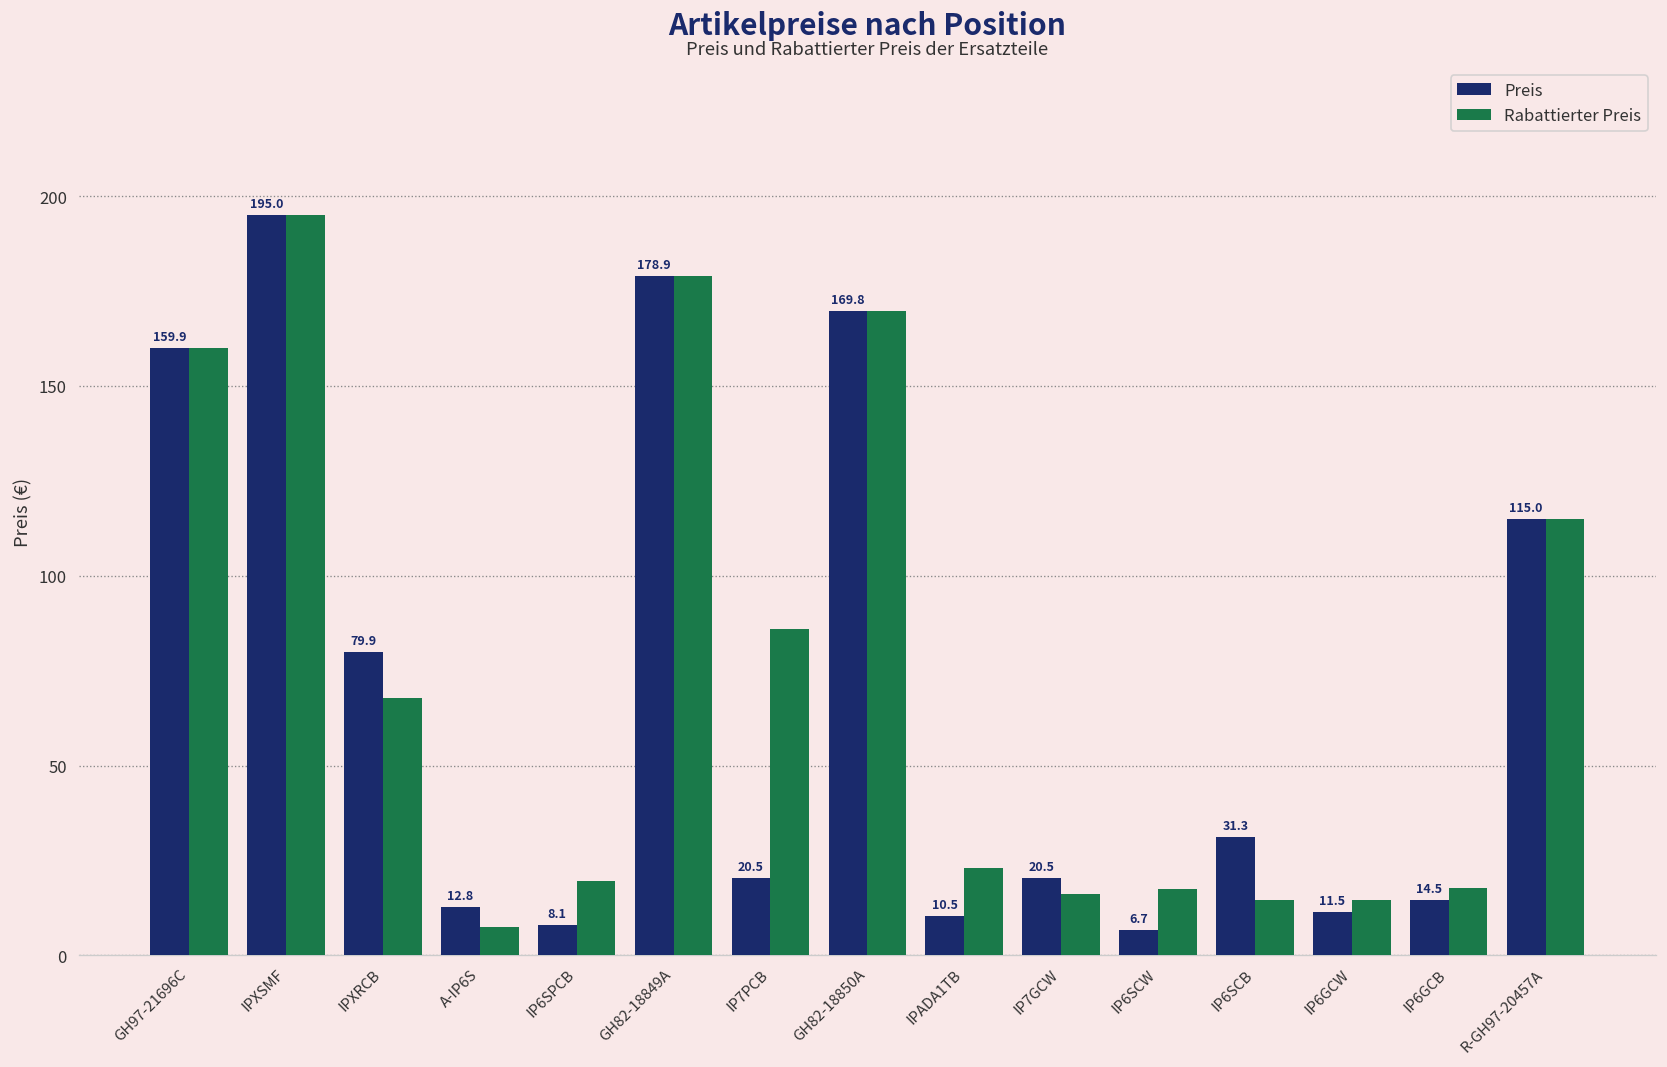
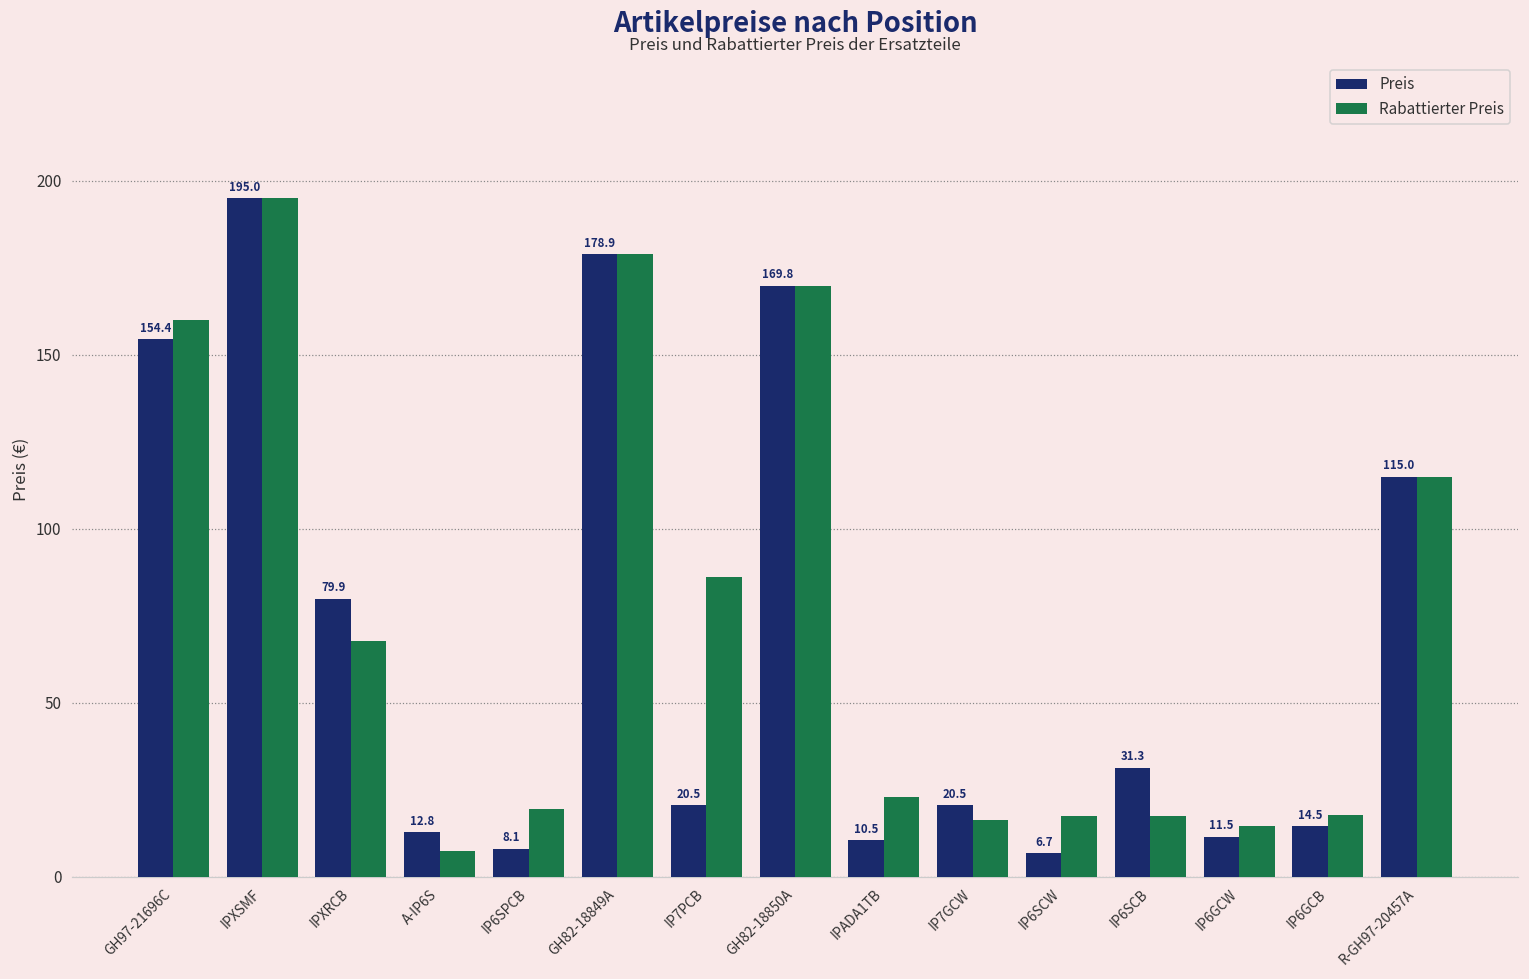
Preis, GH97-21696C: 159.9 -> 154.4
Rabattierter Preis, IP6SCB: 15 -> 18
